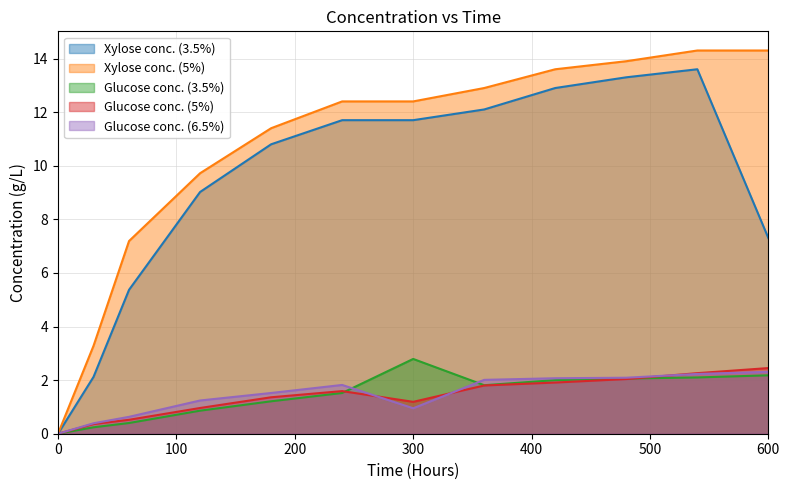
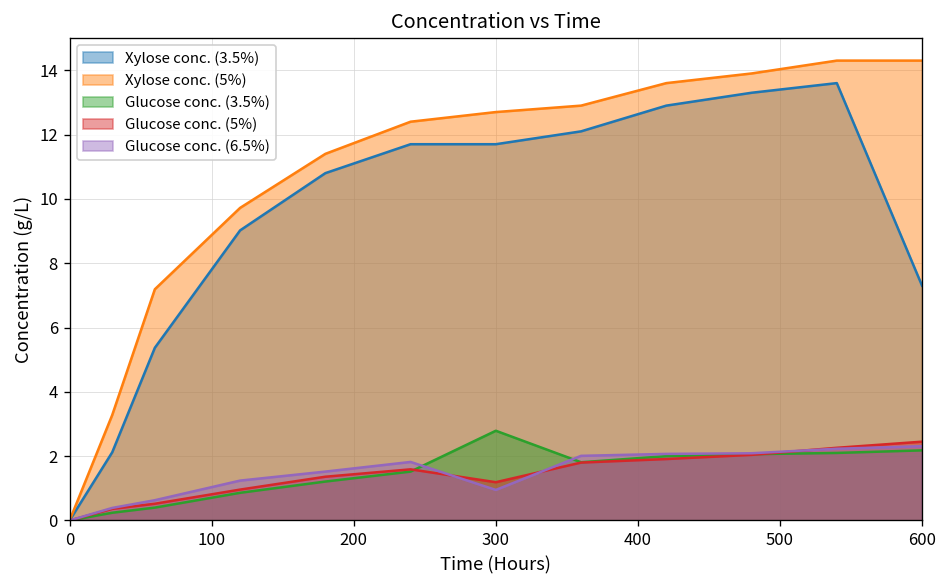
Xylose conc. (5%), 300: 12.4 -> 12.7
